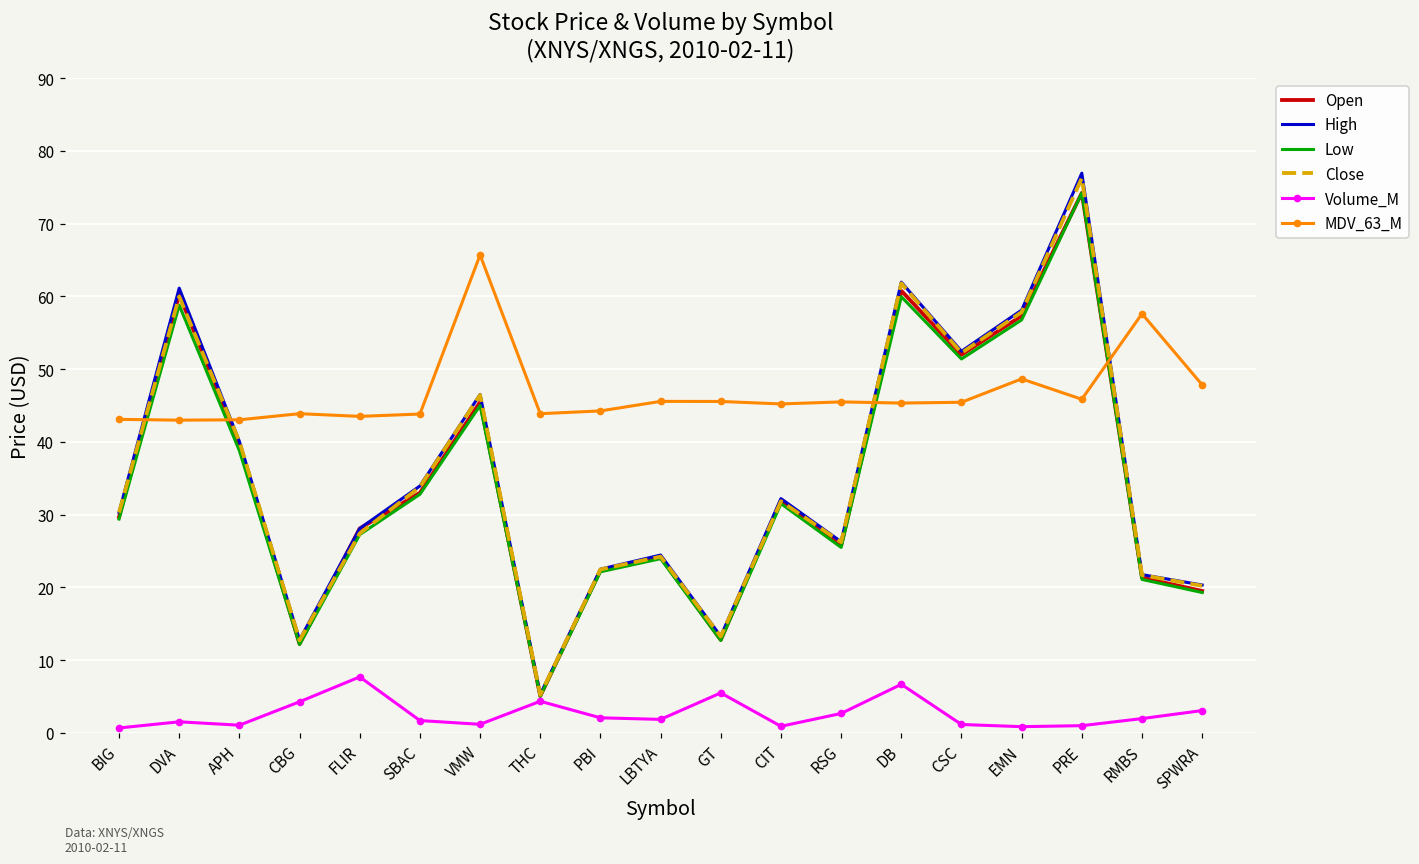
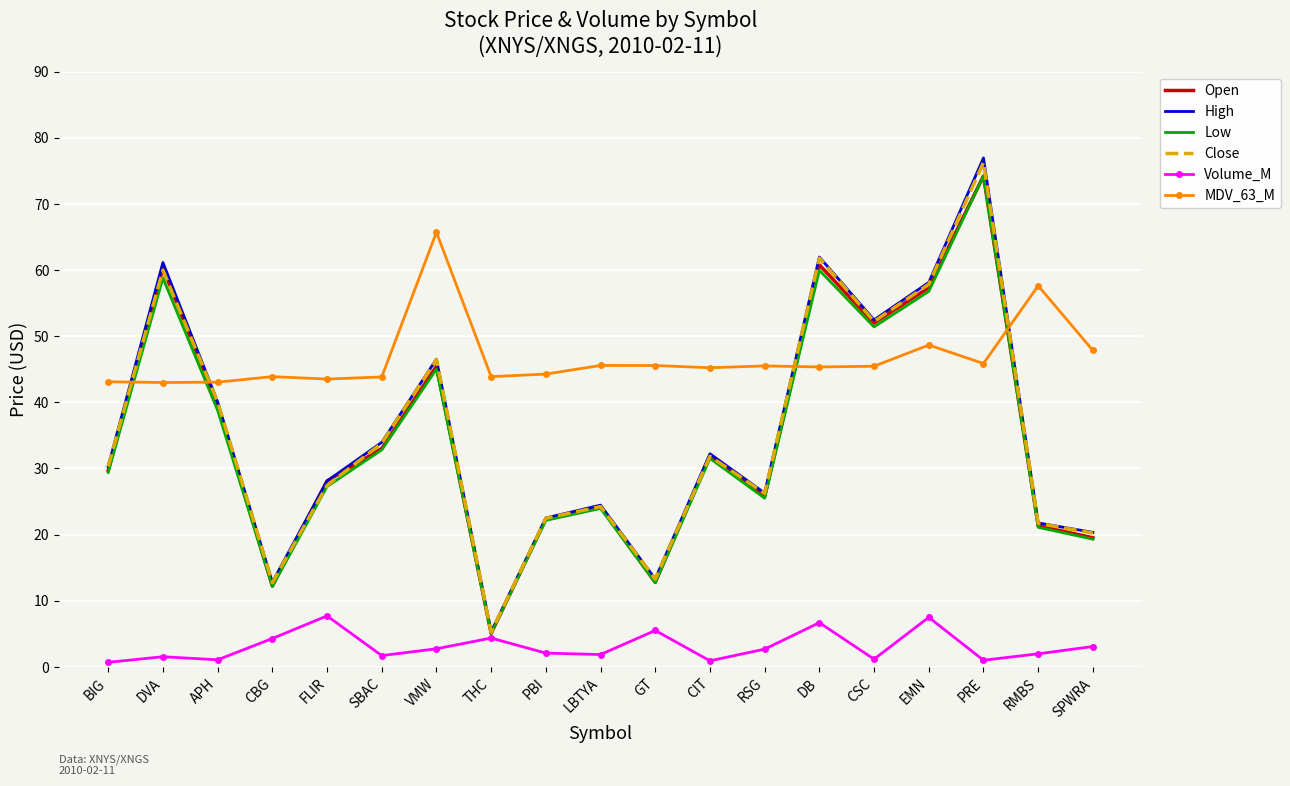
Volume_M, VMW: 1 -> 3
Volume_M, EMN: 1 -> 7
